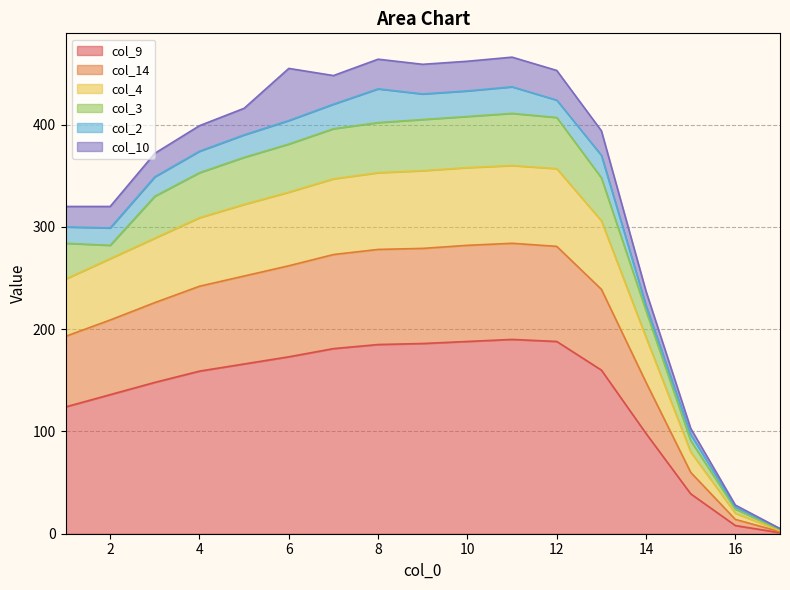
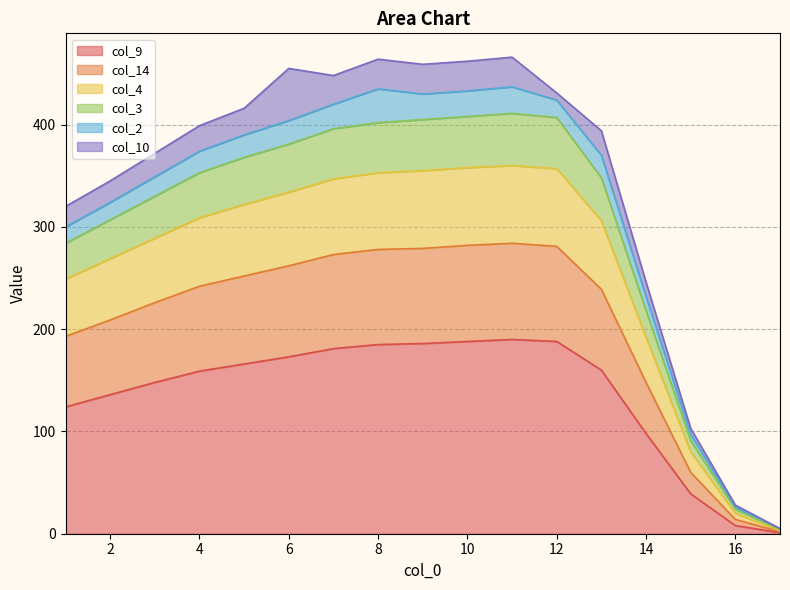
col_3, 2: 13 -> 38
col_10, 12: 29 -> 7
col_2, 14: 5 -> 14
